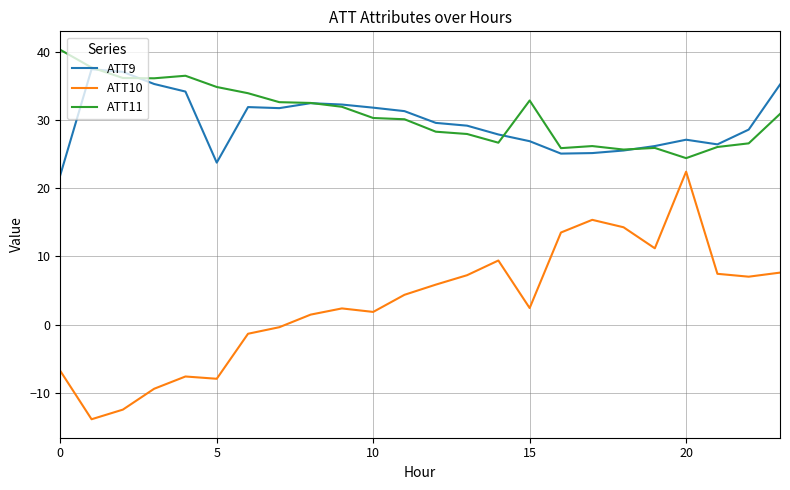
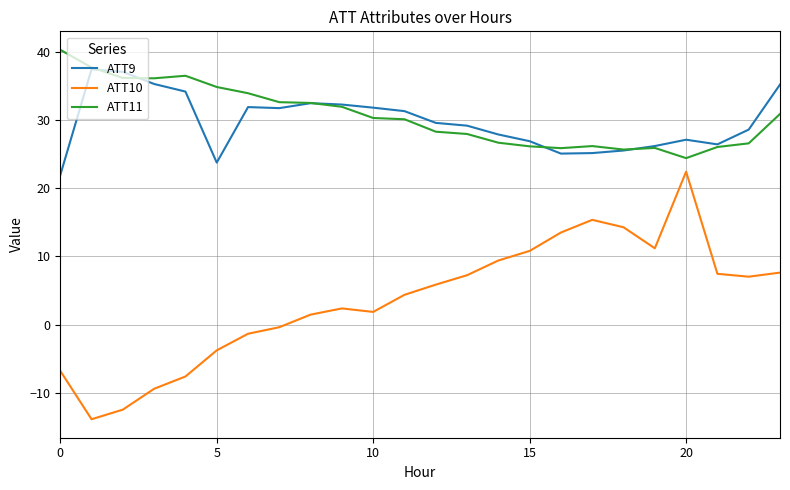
ATT10, 5: -8 -> -4
ATT10, 15: 2 -> 11
ATT11, 15: 33 -> 26
